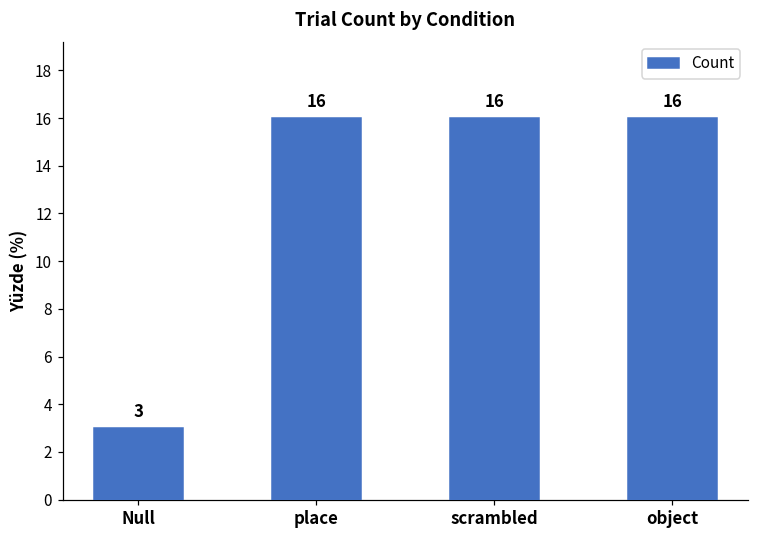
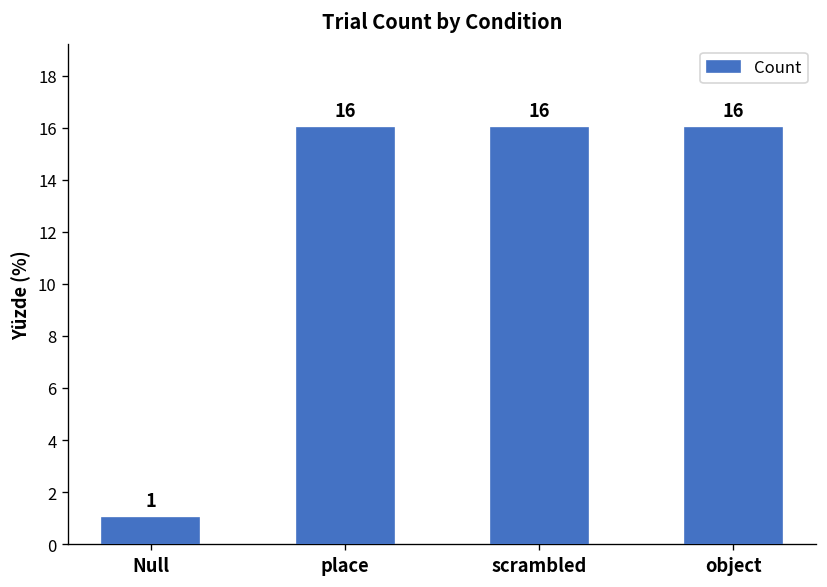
Null: 3 -> 1
